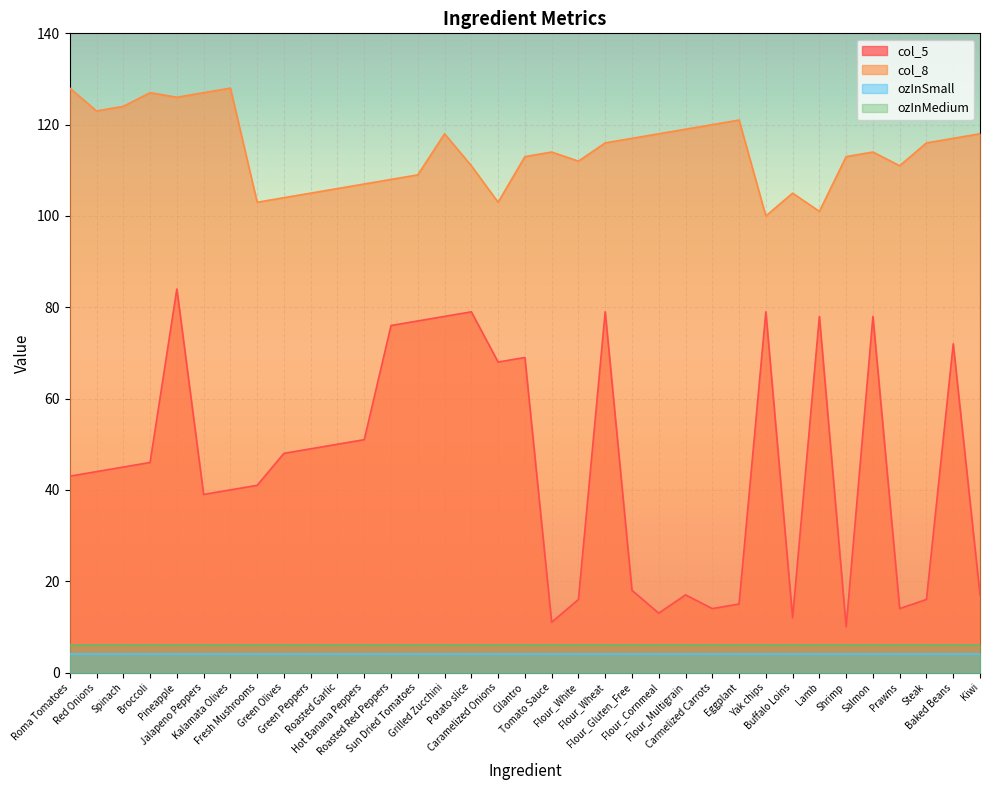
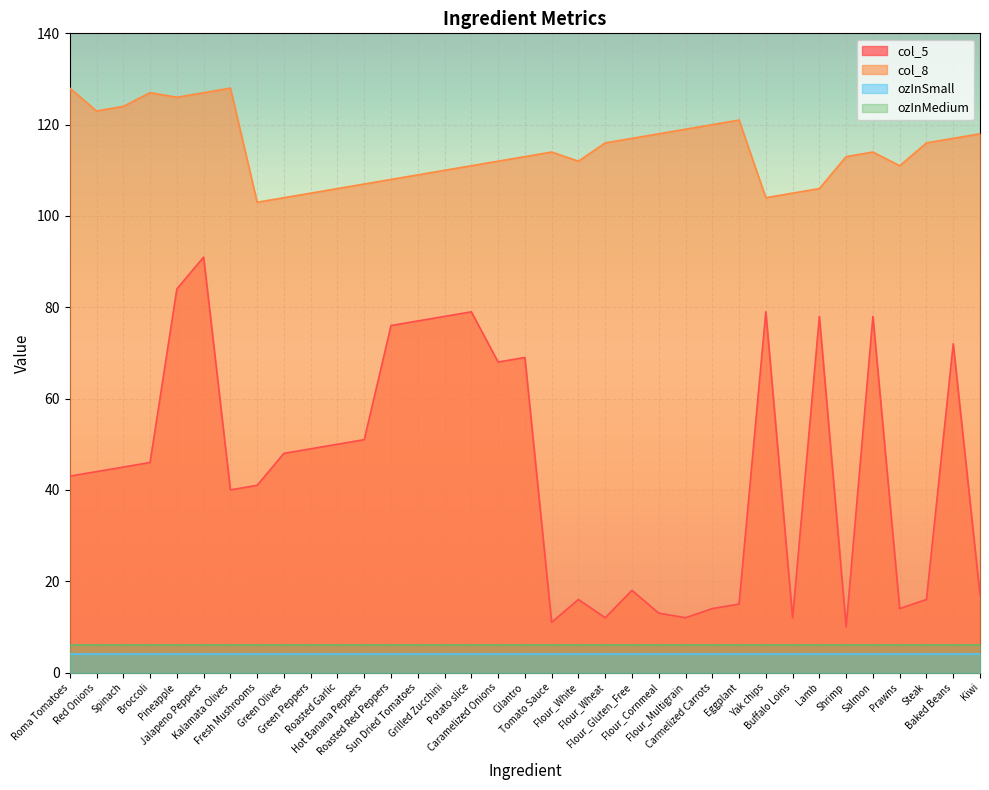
col_5, Jalapeno Peppers: 39 -> 91
col_8, Grilled Zucchini: 118 -> 110
col_8, Caramelized Onions: 103 -> 112
col_5, Flour_Wheat: 79 -> 12
col_5, Flour_Multigrain: 17 -> 12
col_8, Yak chips: 100 -> 104
col_8, Lamb: 101 -> 106
